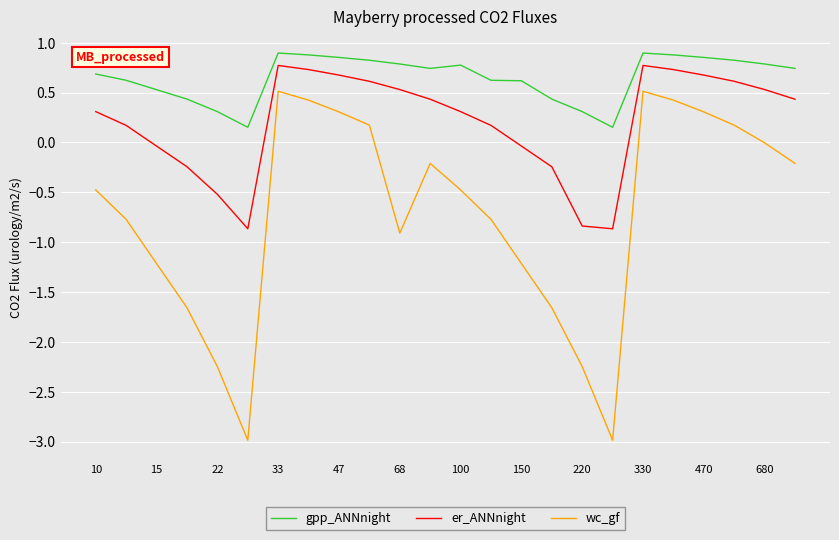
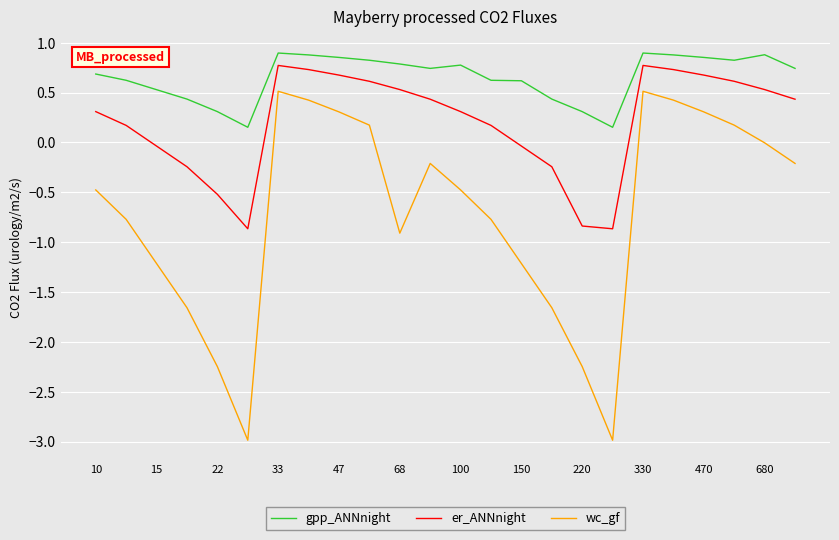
gpp_ANNnight, 680: 0.8 -> 0.9
